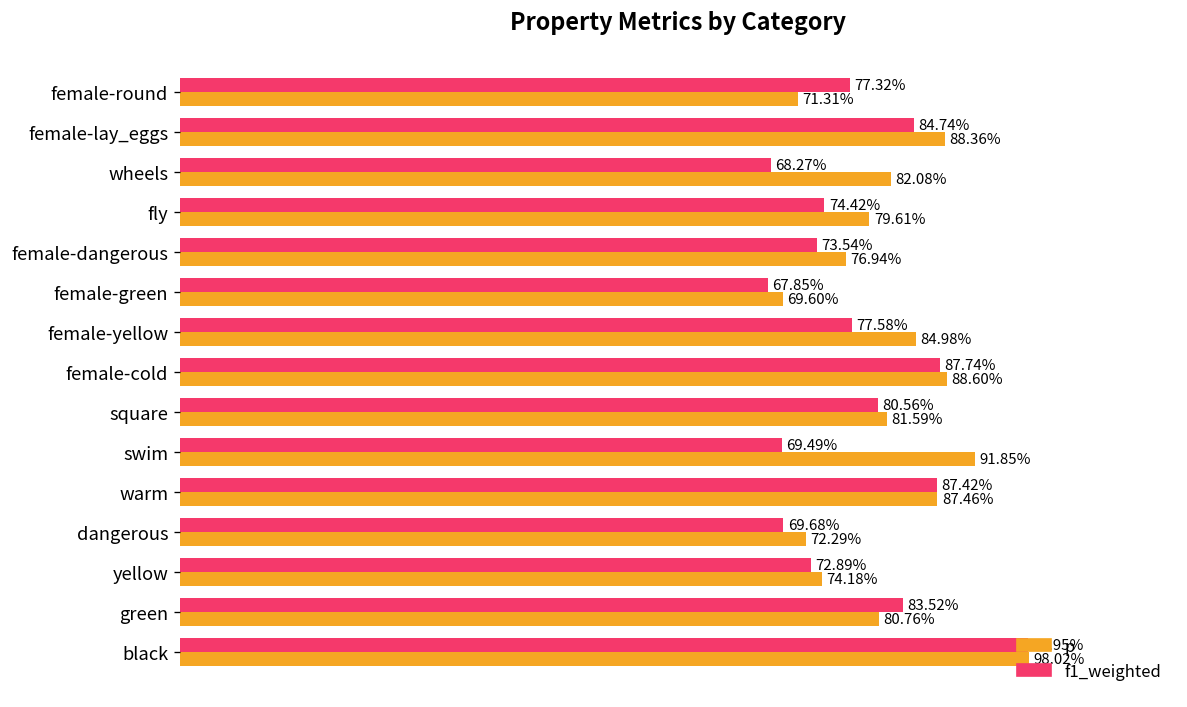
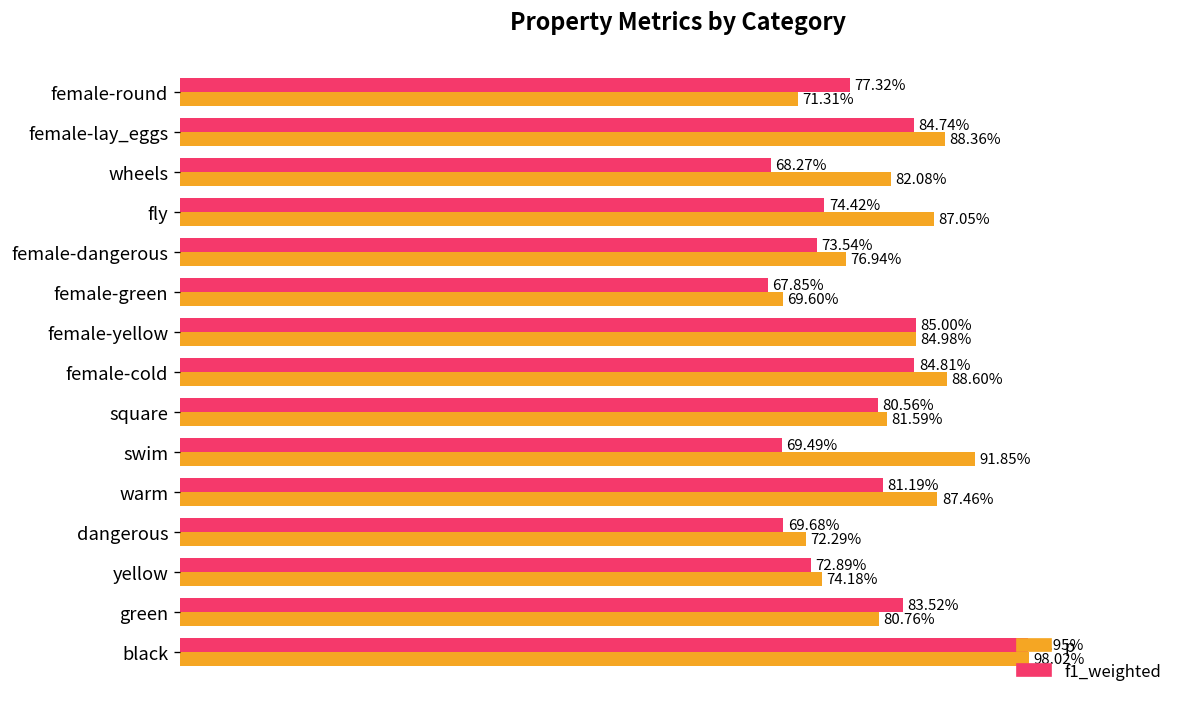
p, fly: 79.61% -> 87.05%
f1_weighted, female-yellow: 77.58% -> 85.00%
f1_weighted, female-cold: 87.74% -> 84.81%
f1_weighted, warm: 87.42% -> 81.19%
